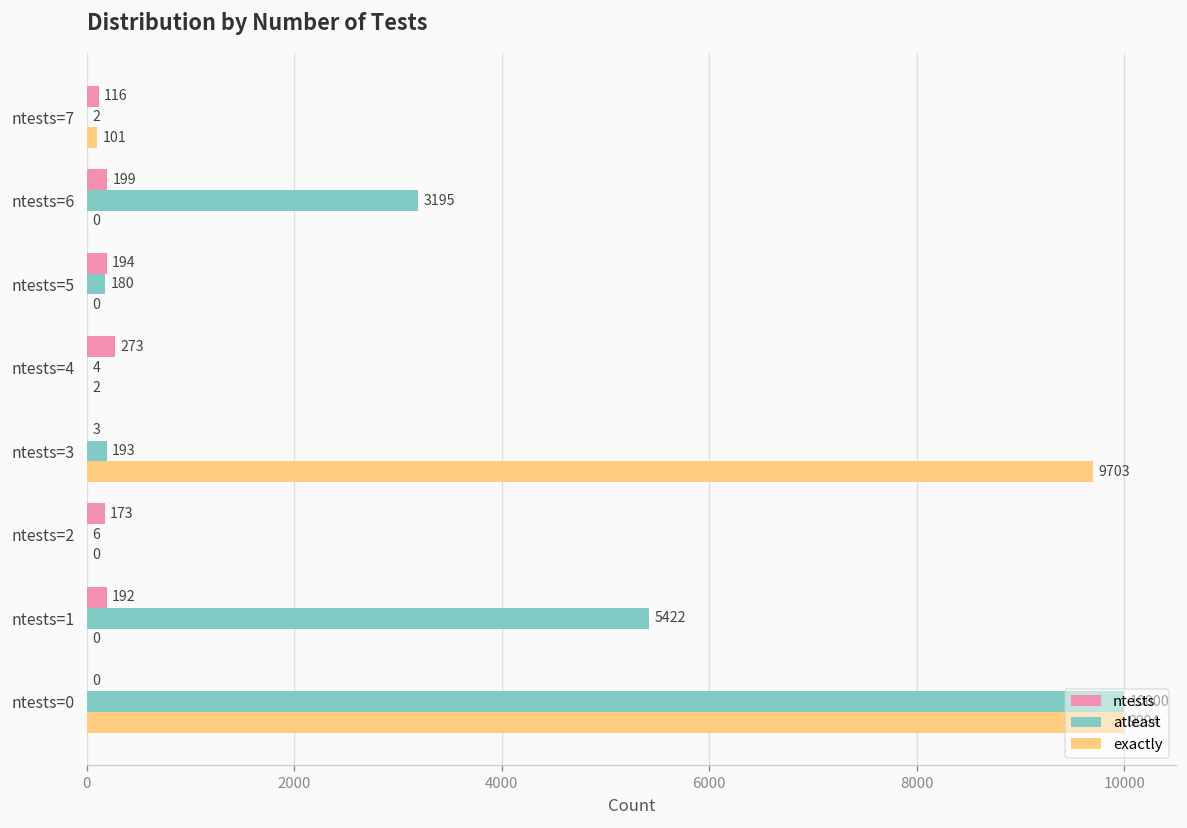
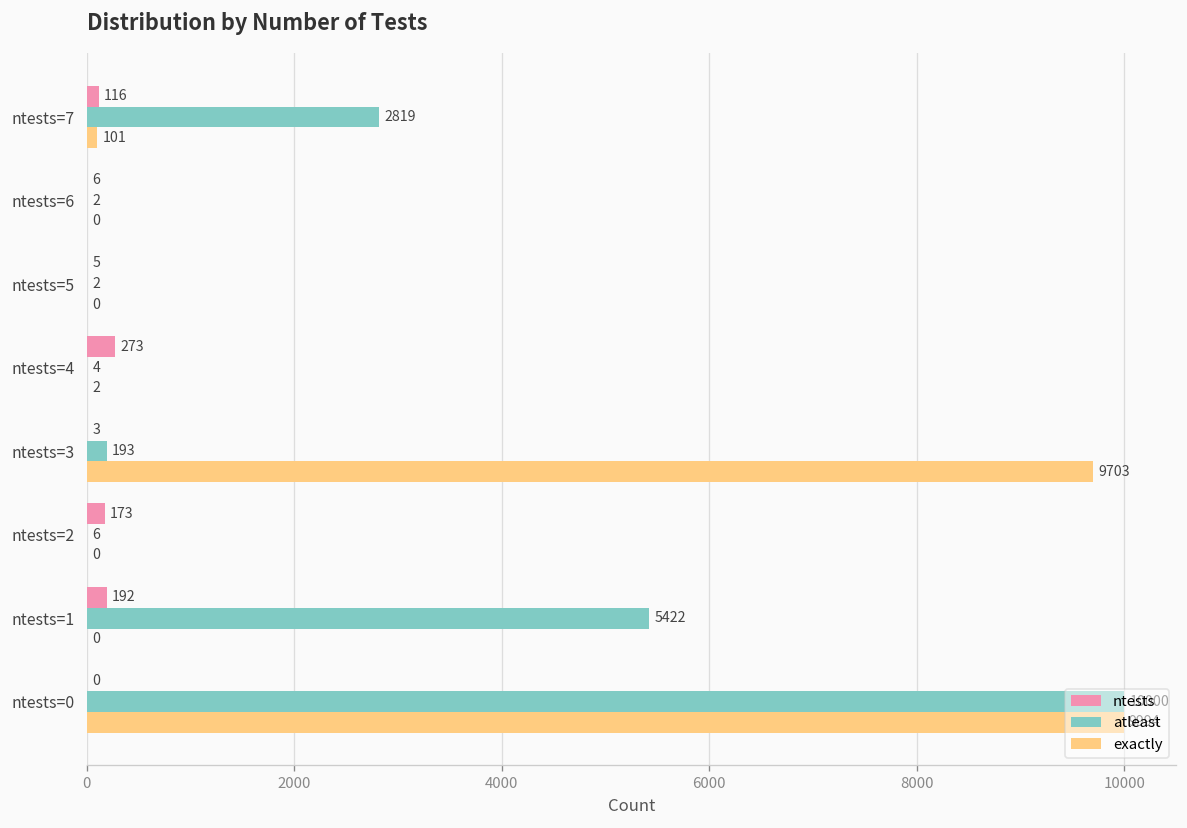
atleast, ntests=7: 2 -> 2819
ntests, ntests=6: 199 -> 6
atleast, ntests=6: 3195 -> 2
ntests, ntests=5: 194 -> 5
atleast, ntests=5: 180 -> 2
